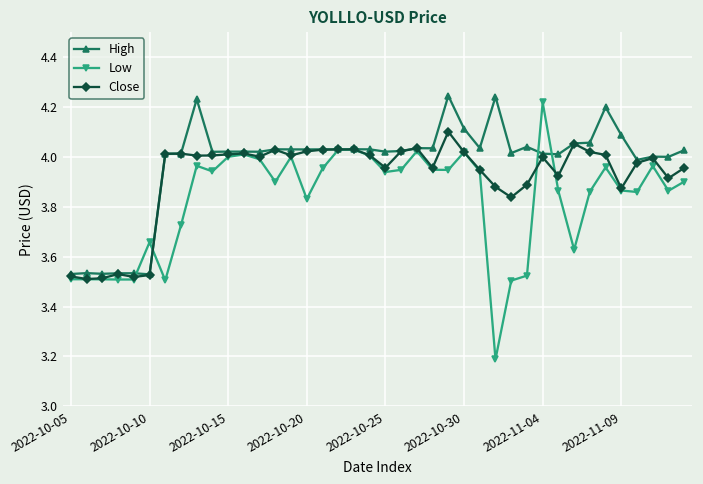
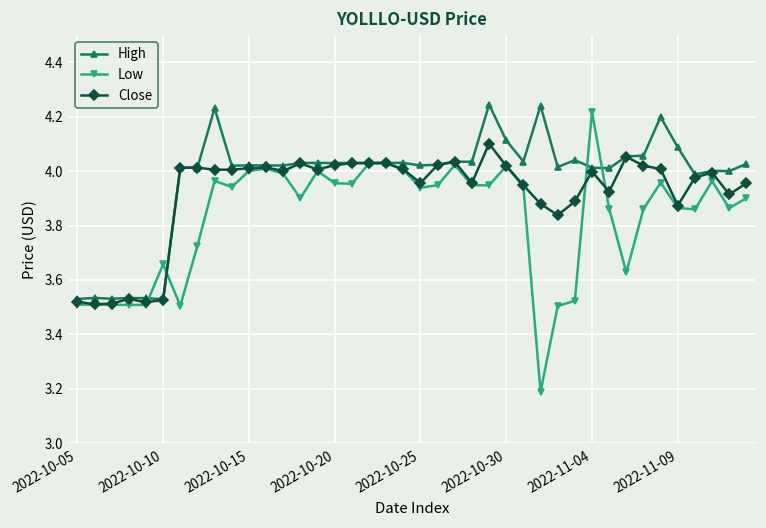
Low, 2022-10-20: 3.83 -> 3.96
